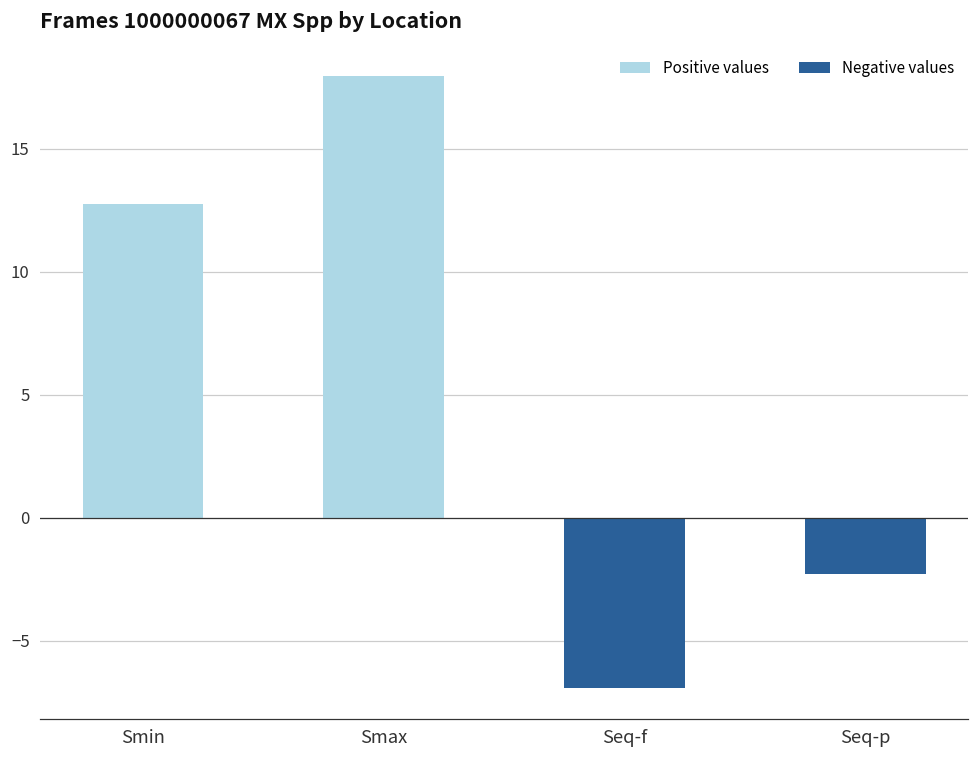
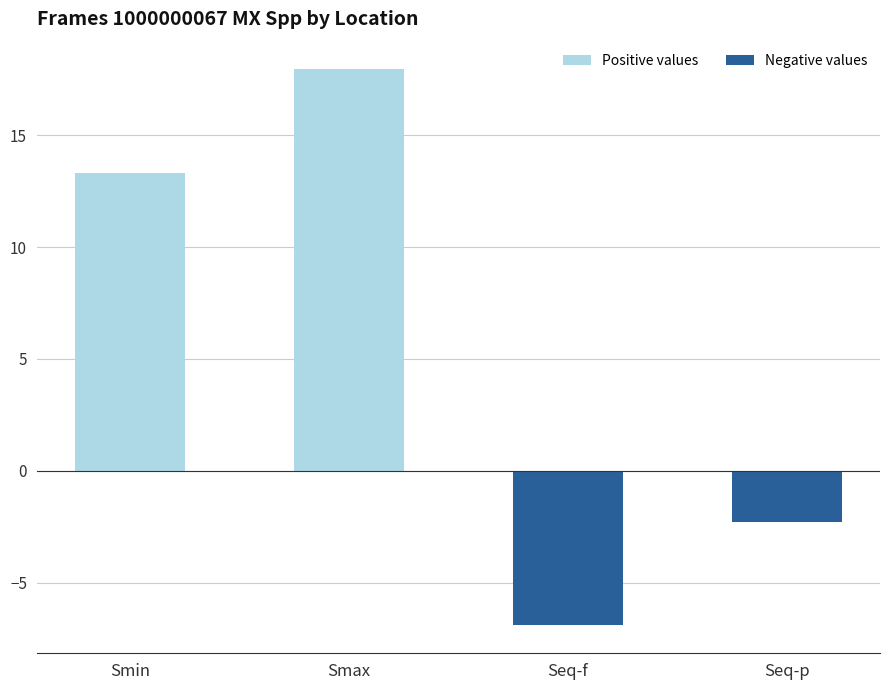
Smin: 12.8 -> 13.3
